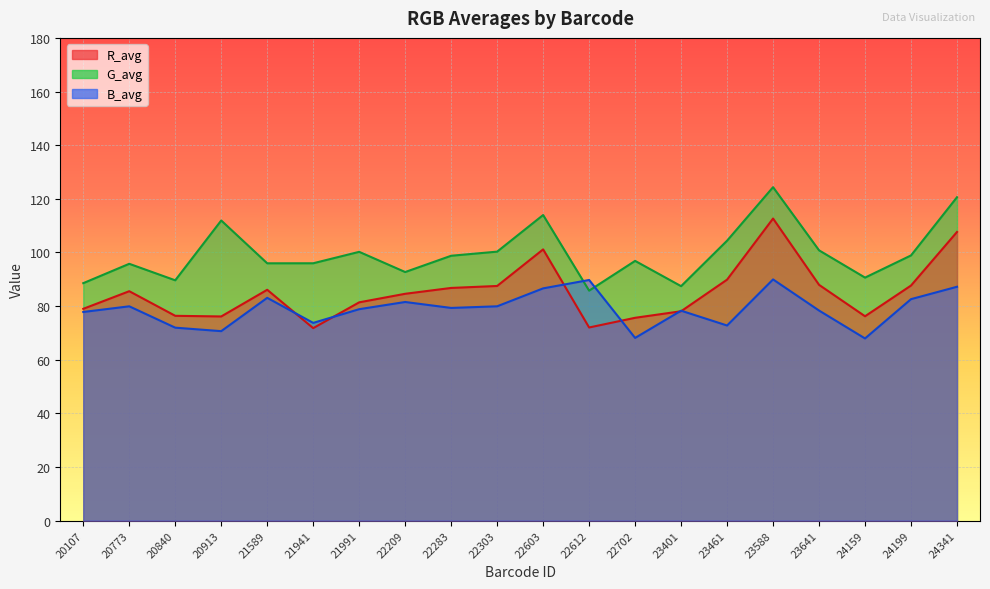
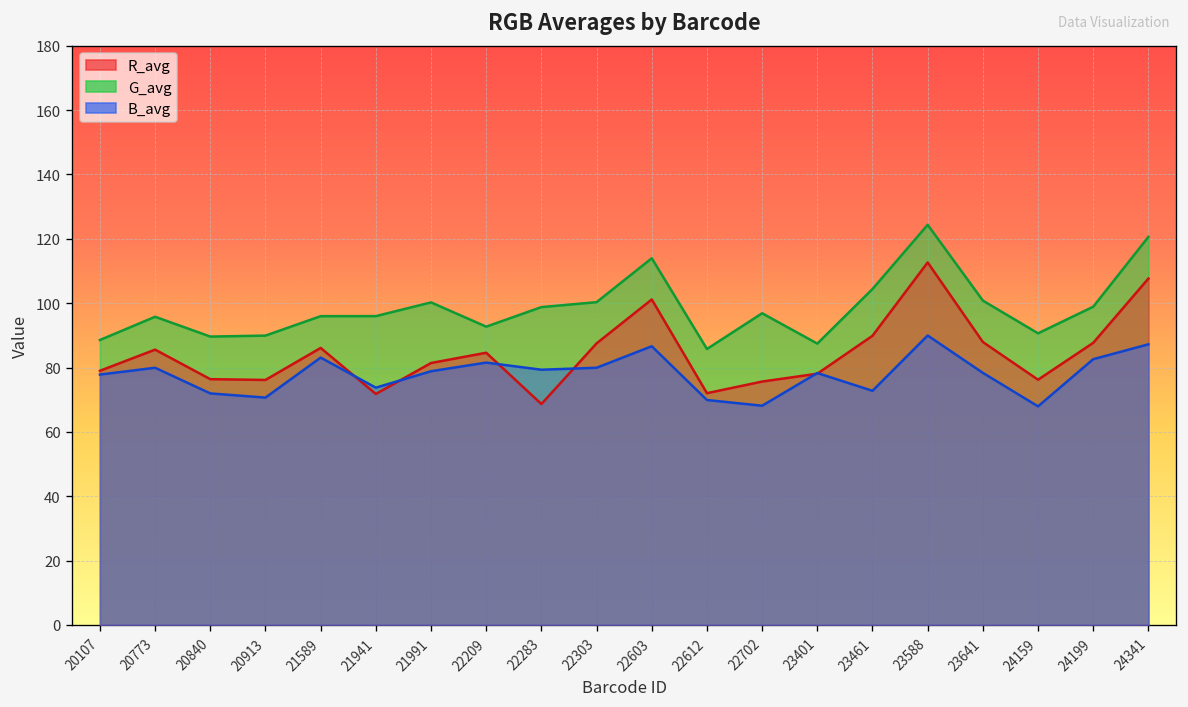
G_avg, 20913: 112 -> 90
R_avg, 22283: 87 -> 69
B_avg, 22612: 90 -> 70
